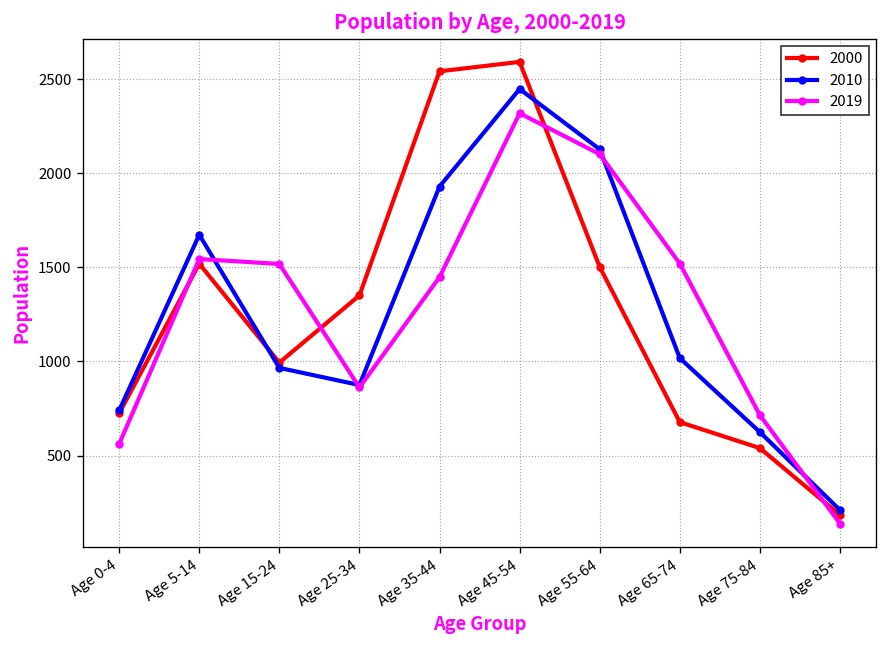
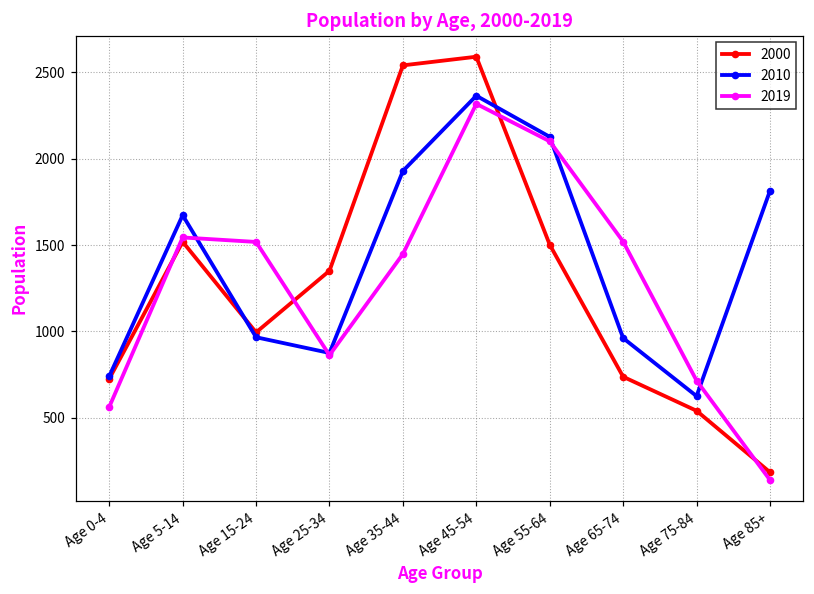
2010, Age 45-54: 2450 -> 2370
2000, Age 65-74: 680 -> 740
2010, Age 65-74: 1020 -> 960
2010, Age 85+: 210 -> 1810
